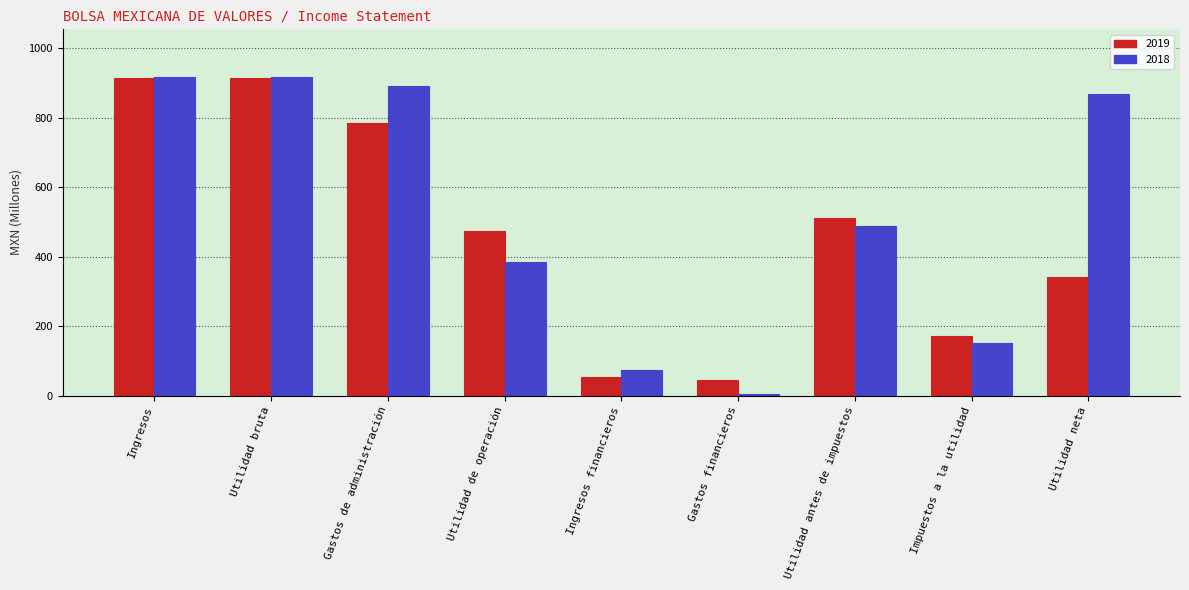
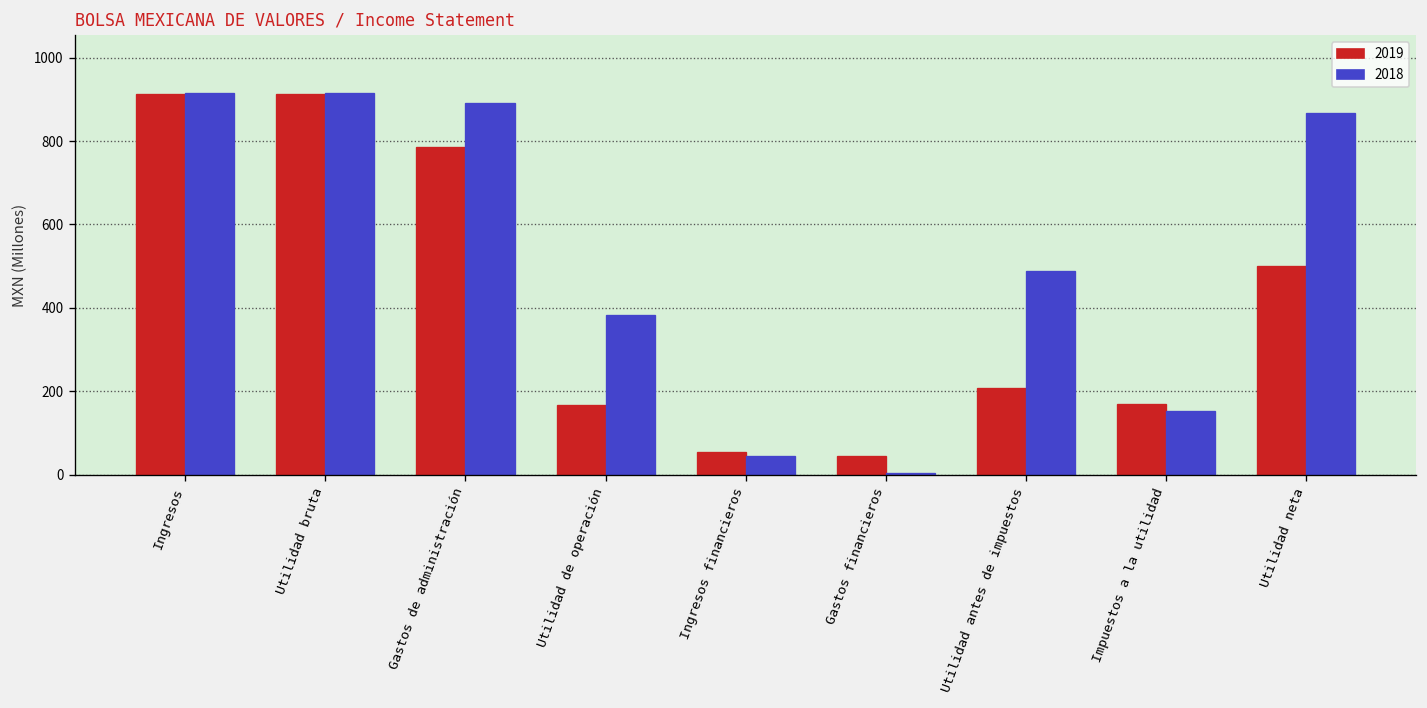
2019, Utilidad de operación: 470 -> 170
2018, Ingresos financieros: 70 -> 40
2019, Utilidad antes de impuestos: 510 -> 210
2019, Utilidad neta: 340 -> 500
